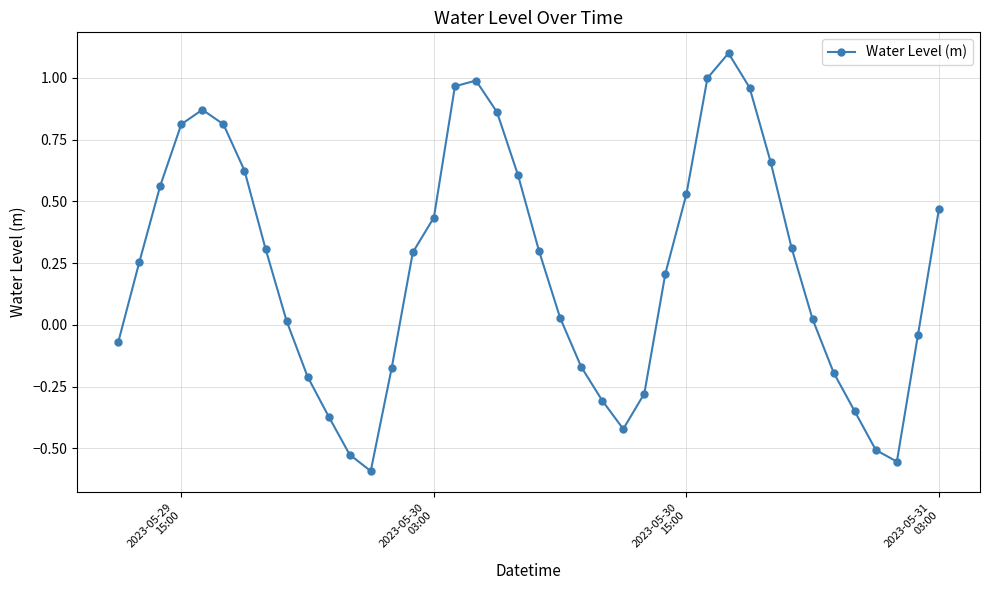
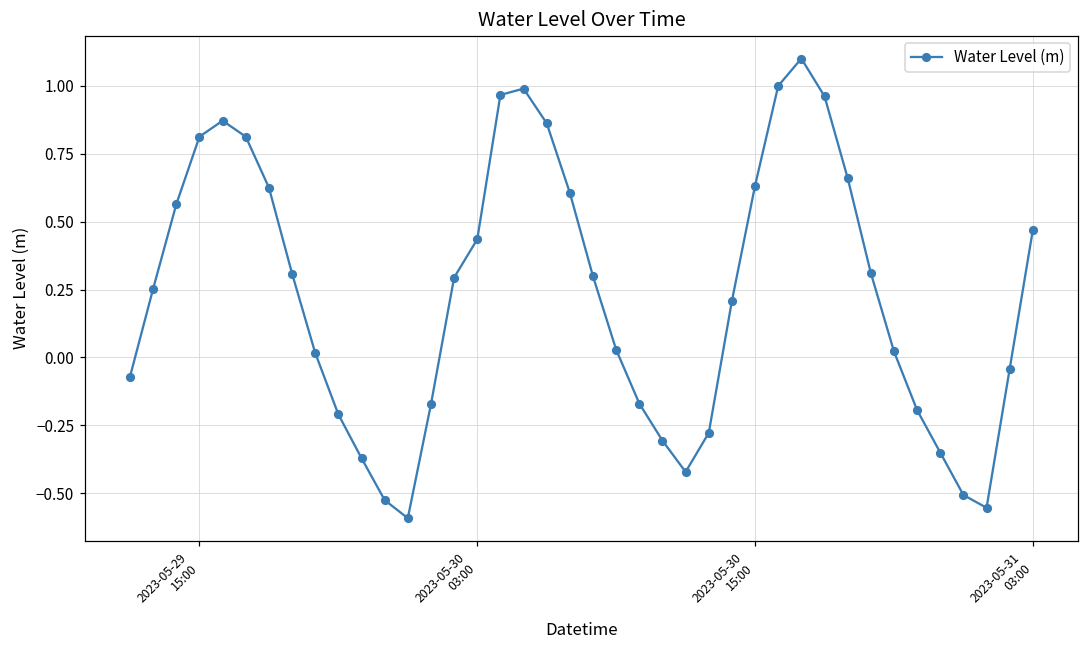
2023-05-30 15:00: 0.53 -> 0.63
